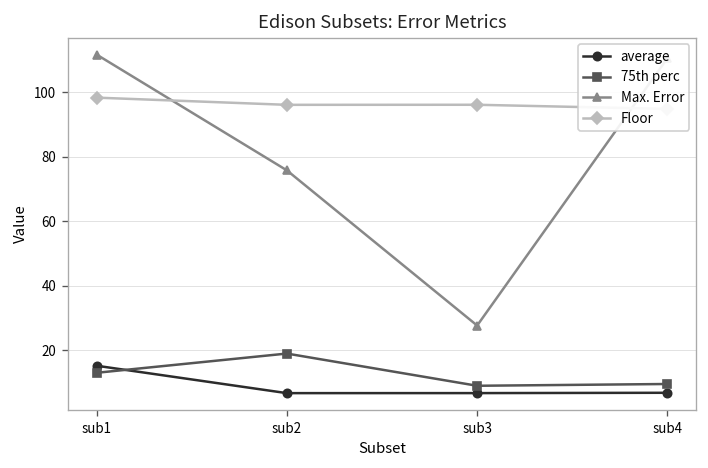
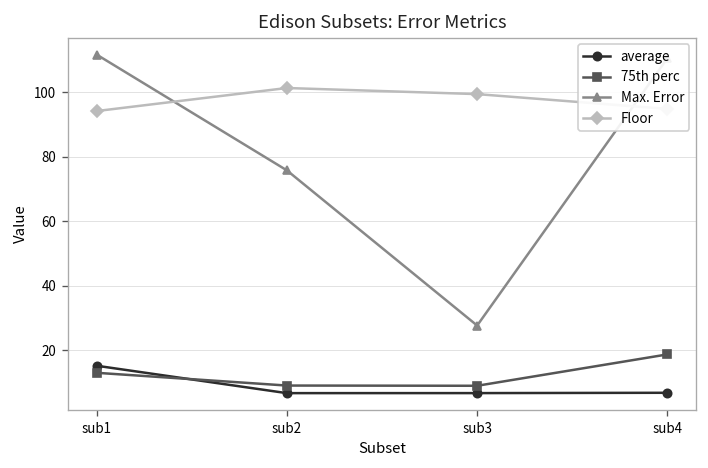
Floor, sub1: 98 -> 94
75th perc, sub2: 19 -> 9
Floor, sub2: 96 -> 101
Floor, sub3: 96 -> 99
75th perc, sub4: 10 -> 19
